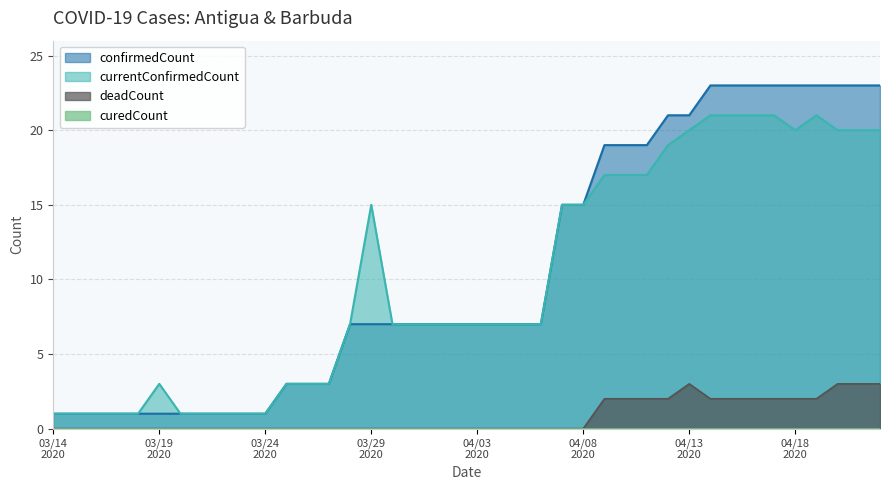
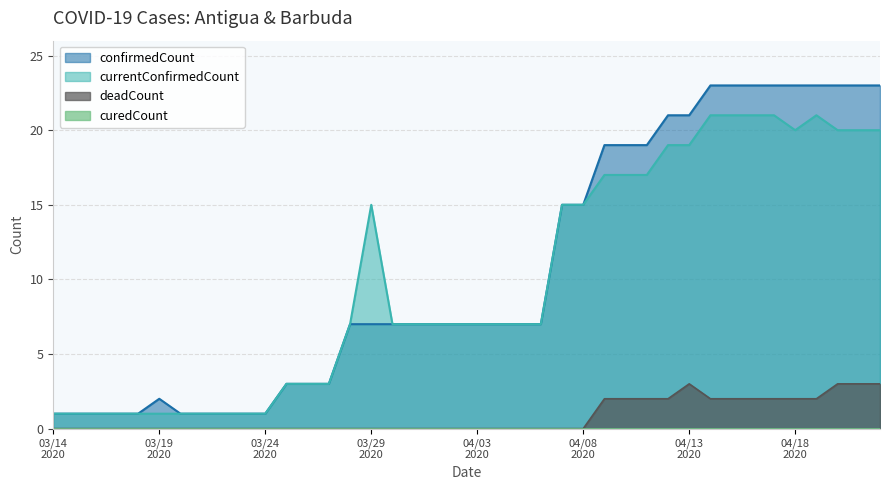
confirmedCount, 03/19 2020: 1 -> 2
currentConfirmedCount, 03/19 2020: 3 -> 1
currentConfirmedCount, 04/13 2020: 20 -> 19
